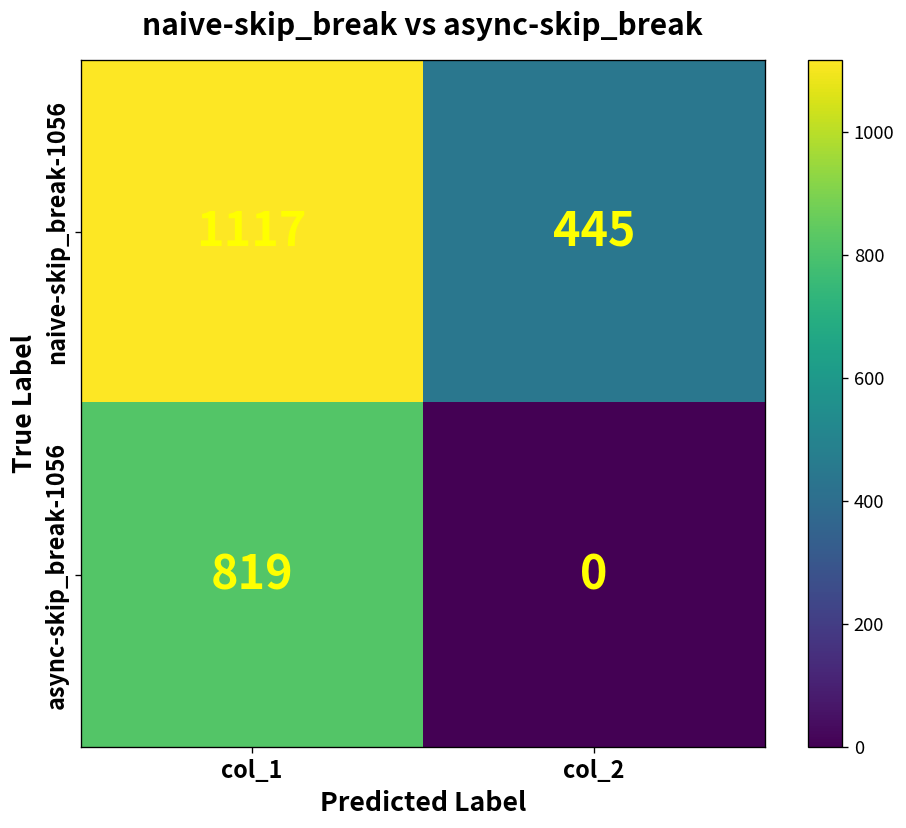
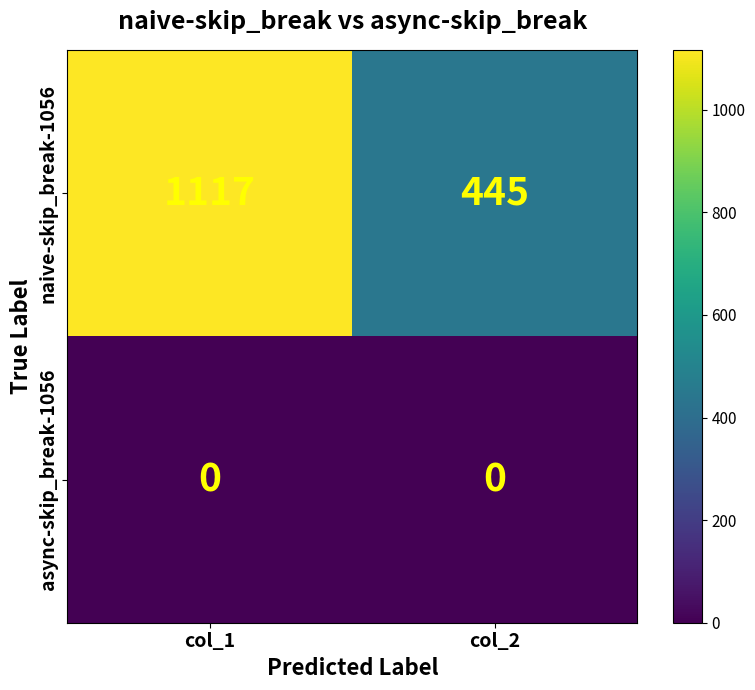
async-skip_break-1056, col_1: 819 -> 0
